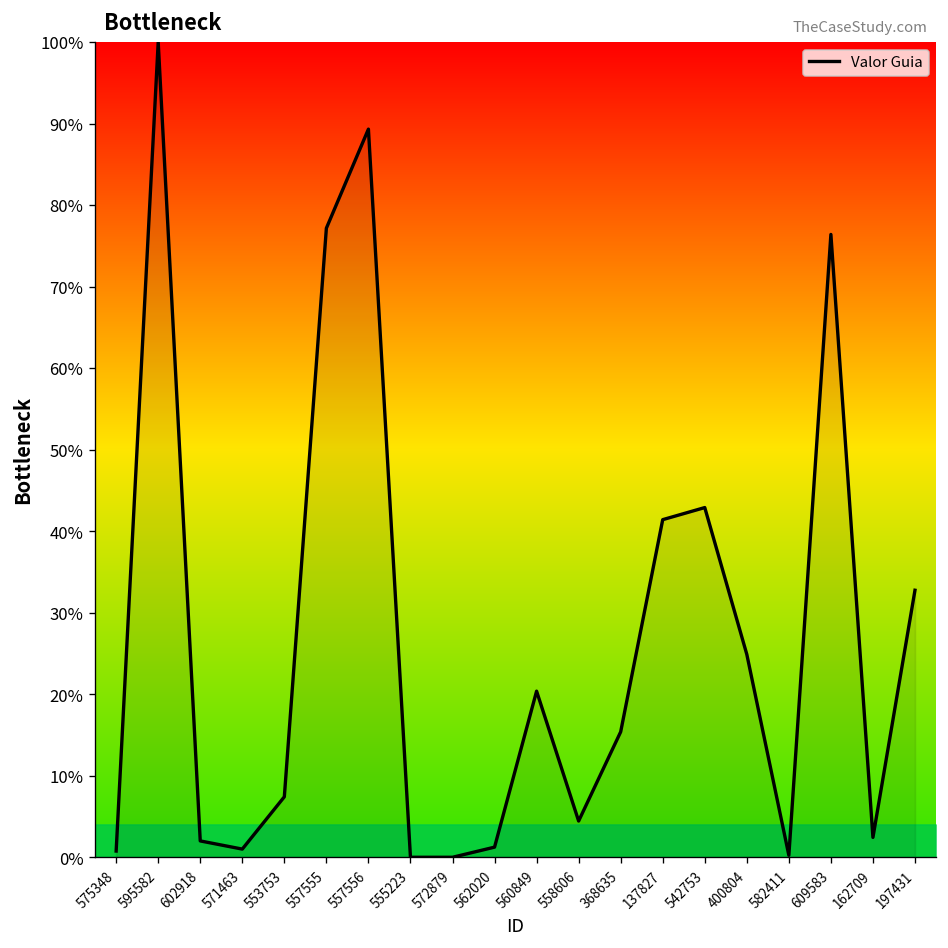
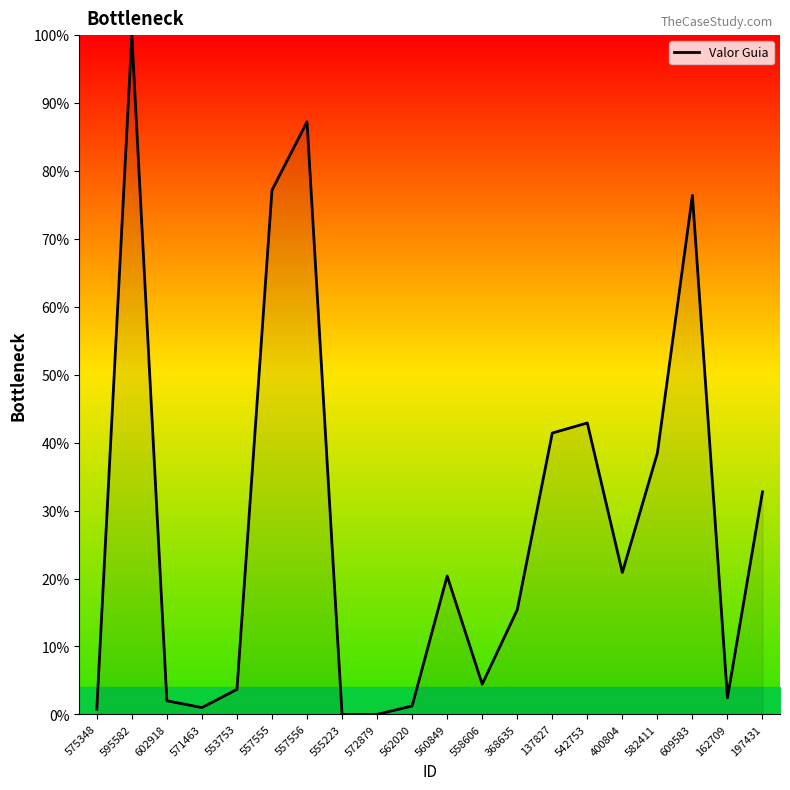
Valor Guia, 553753: 7% -> 4%
Valor Guia, 557556: 89% -> 87%
Valor Guia, 400804: 25% -> 21%
Valor Guia, 582411: 0% -> 38%
